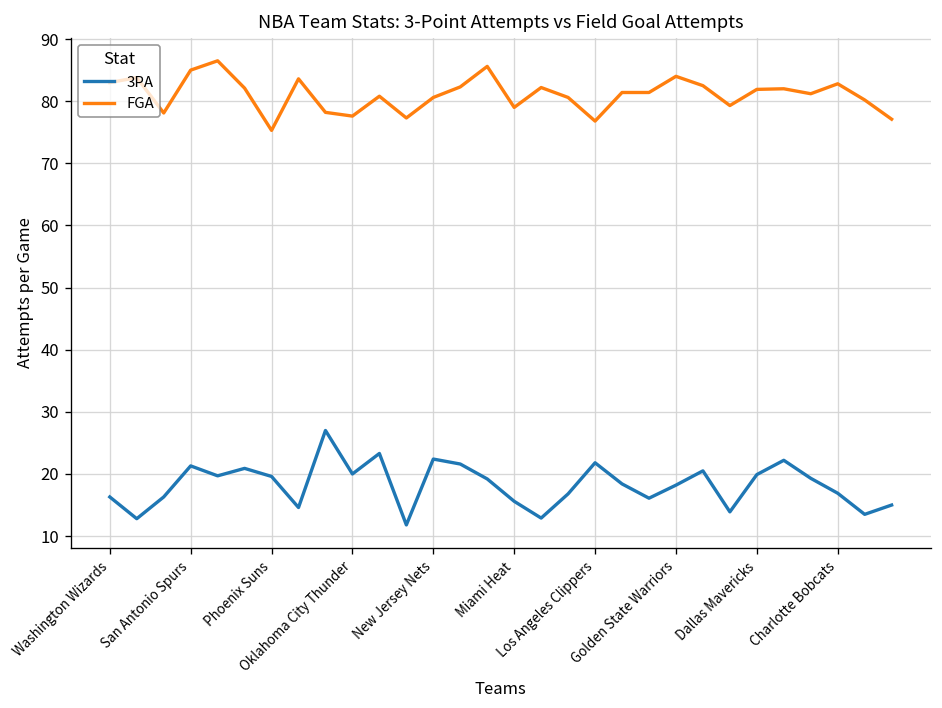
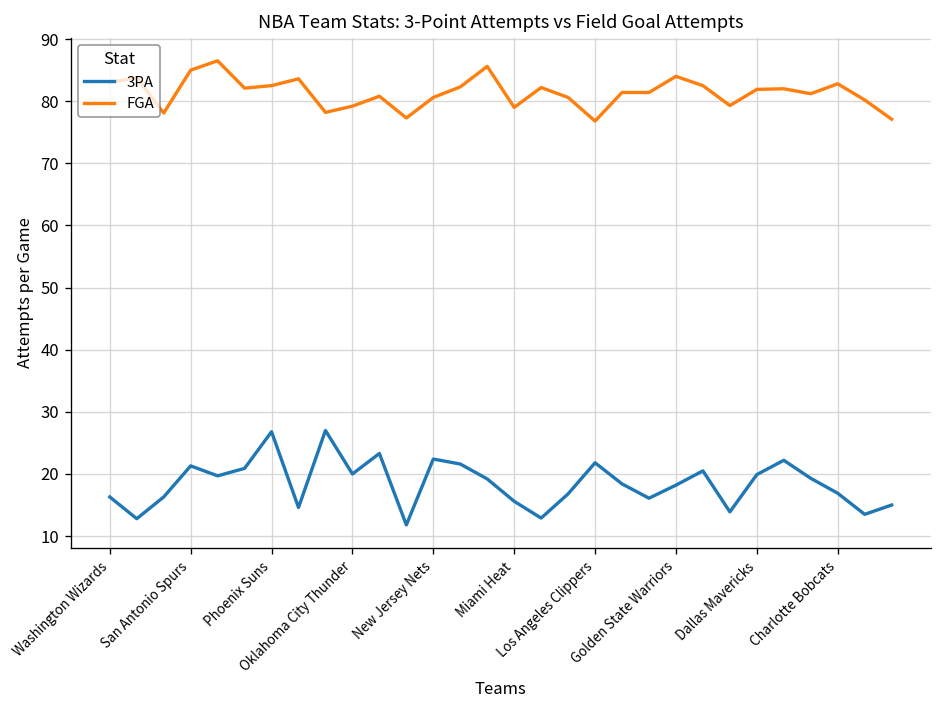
3PA, Phoenix Suns: 20 -> 27
FGA, Phoenix Suns: 75 -> 83
FGA, Oklahoma City Thunder: 78 -> 79
